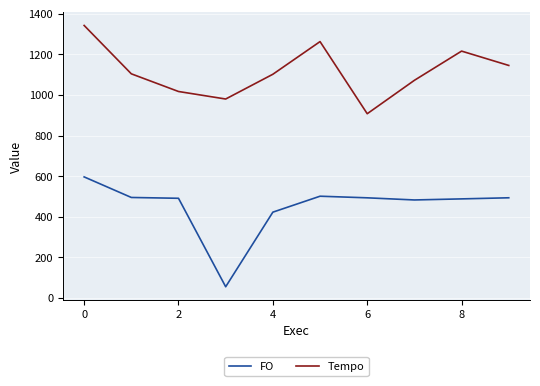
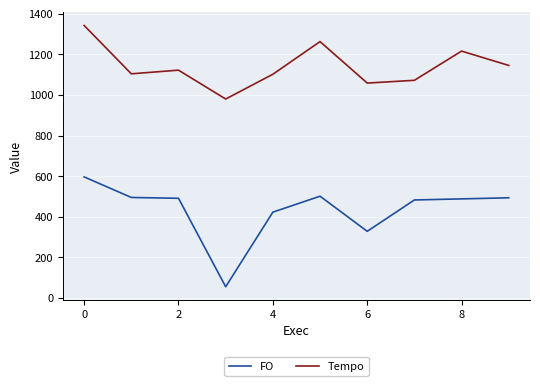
Tempo, 2: 1020 -> 1120
FO, 6: 490 -> 330
Tempo, 6: 910 -> 1060
